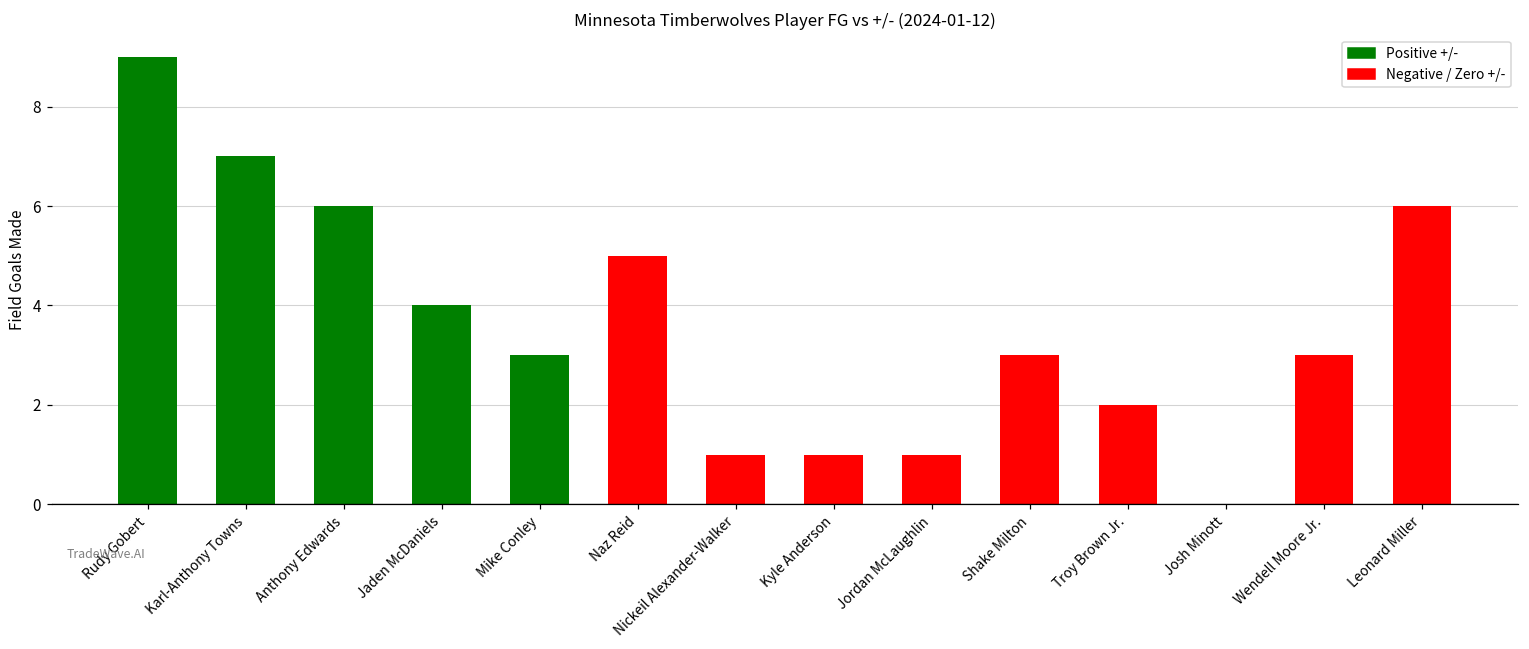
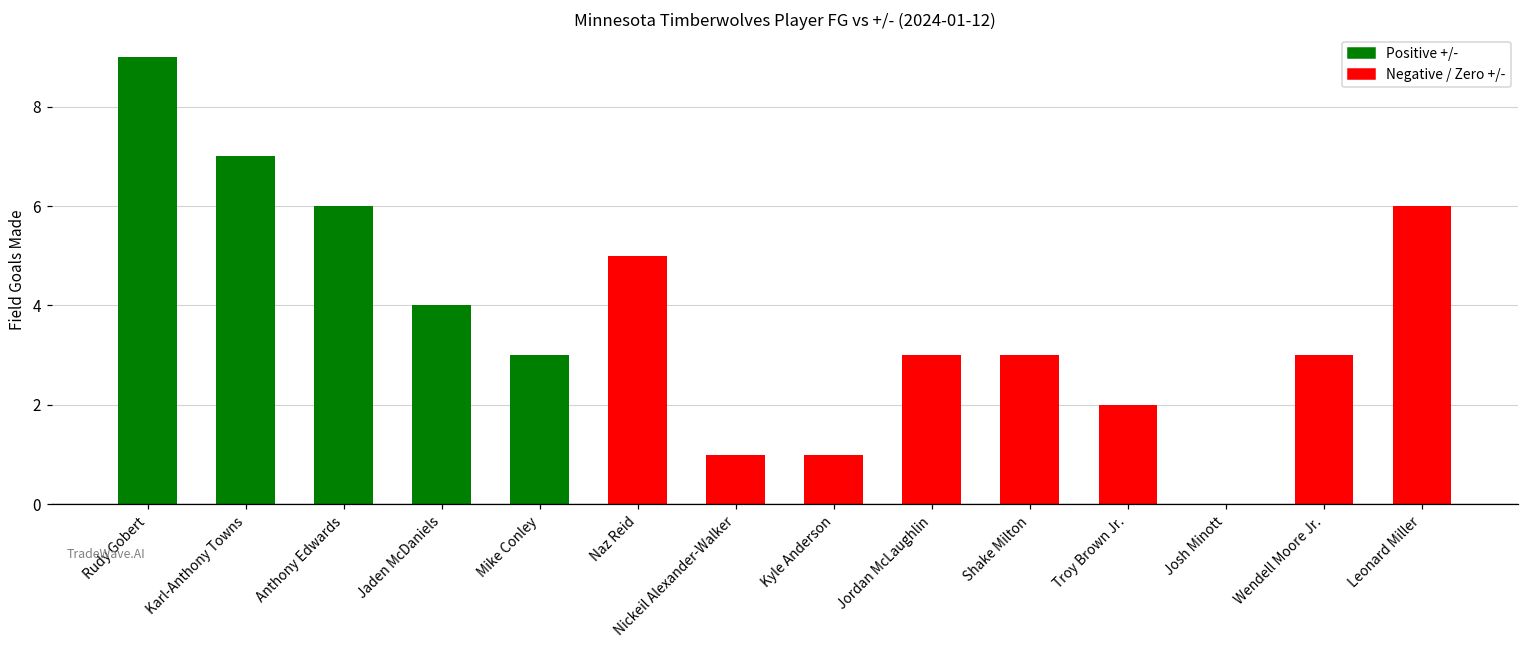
Jordan McLaughlin: 1 -> 3
